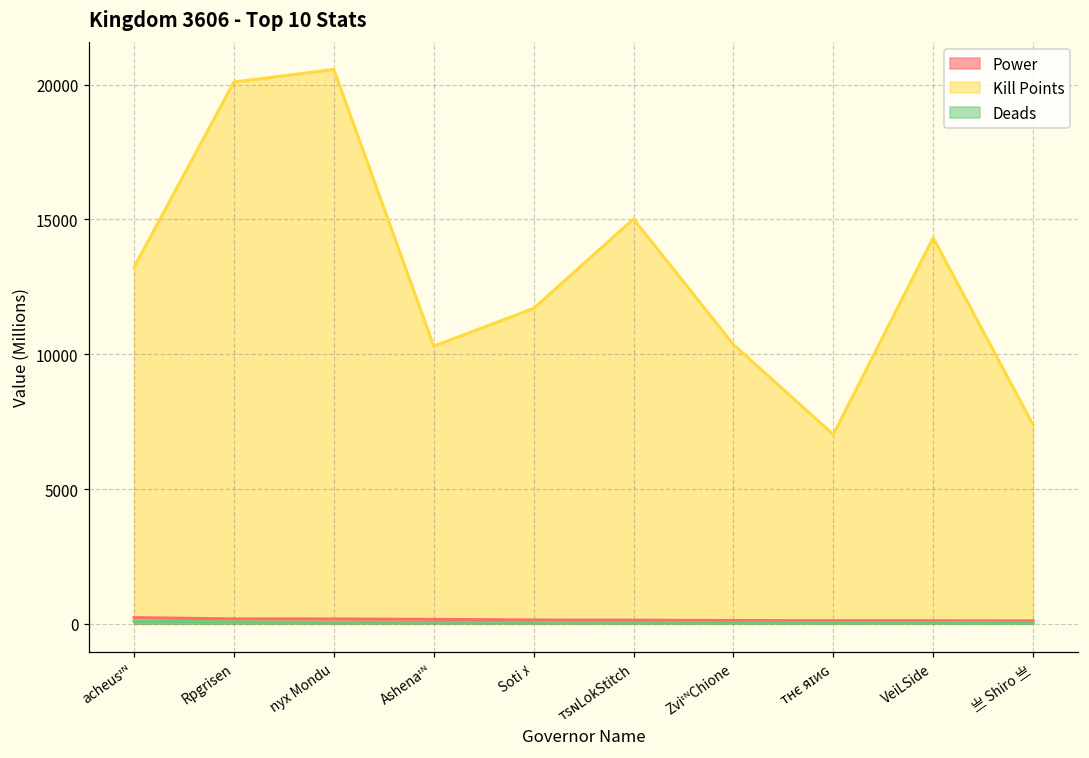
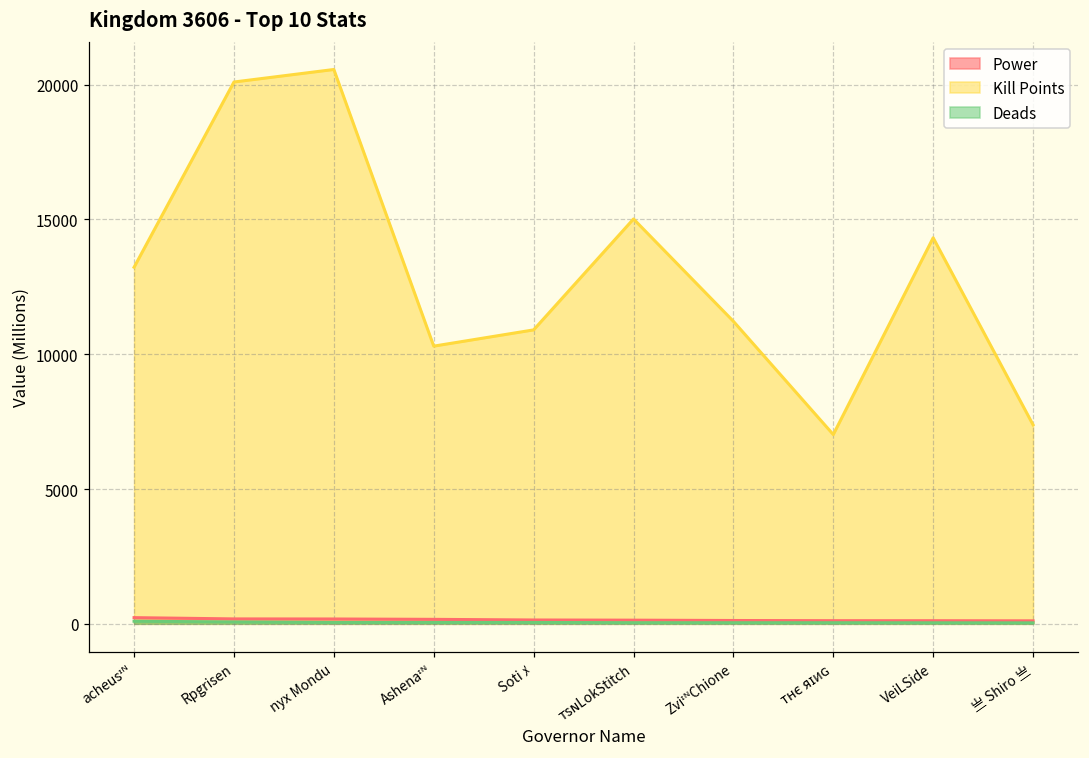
Kill Points, Soti ﾒ: 11700 -> 10900
Kill Points, ZviᶦᴺChione: 10400 -> 11200
